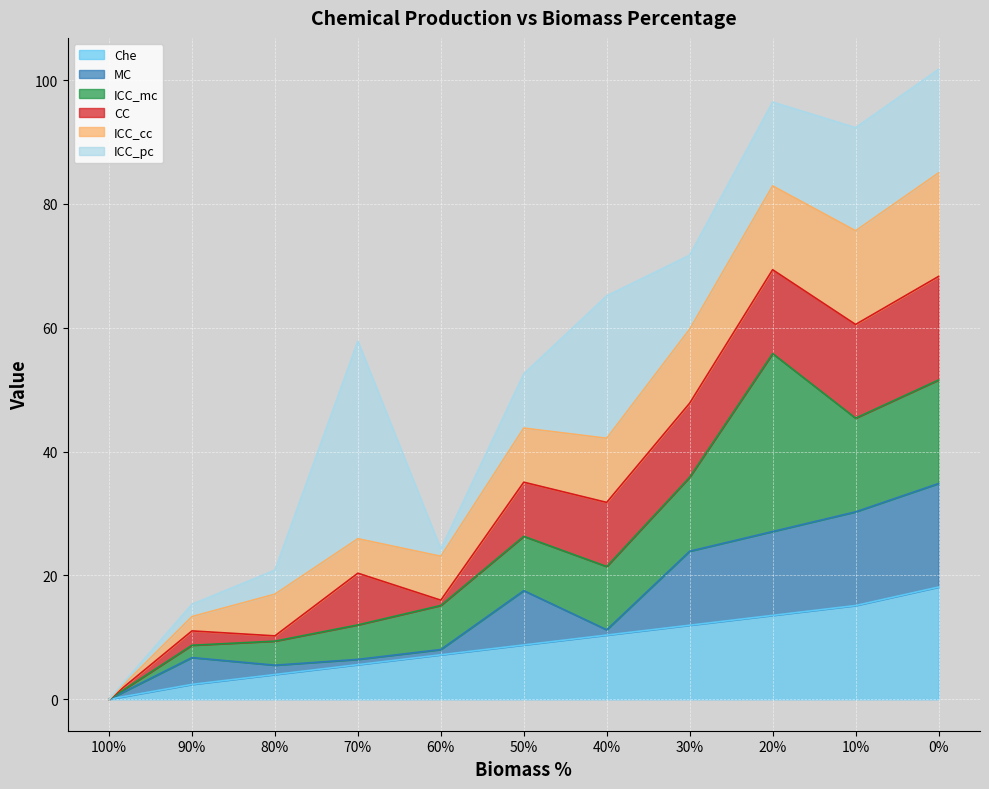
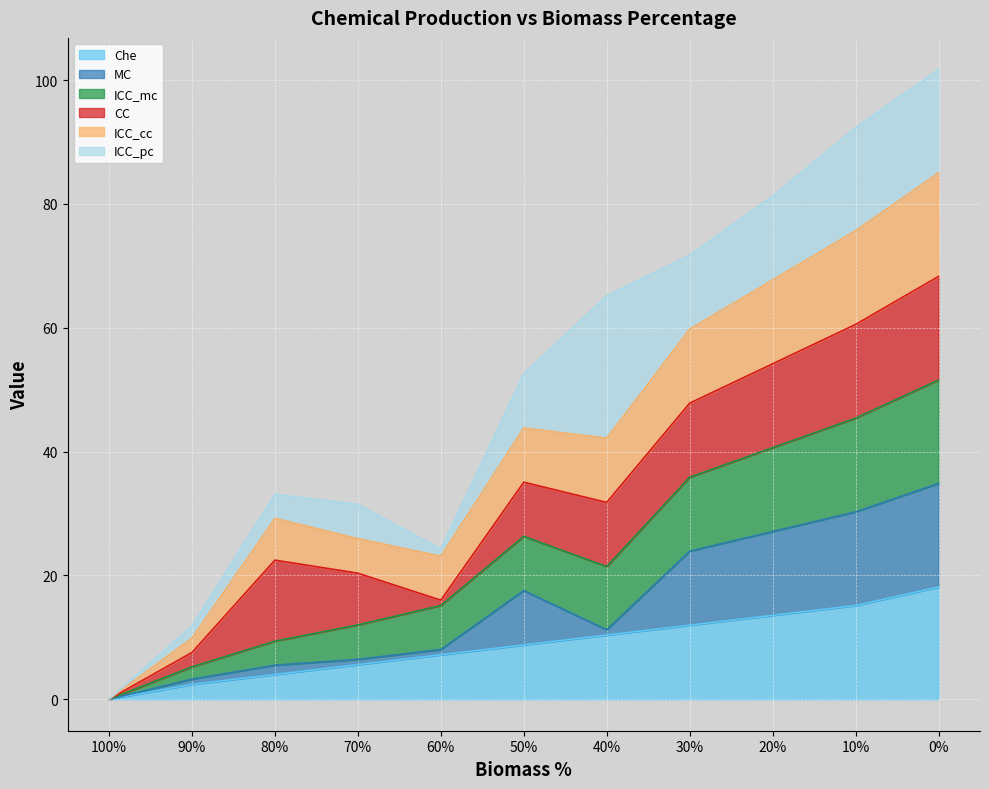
MC, 90%: 4 -> 1
CC, 80%: 1 -> 13
ICC_pc, 70%: 32 -> 6
ICC_mc, 20%: 29 -> 14
